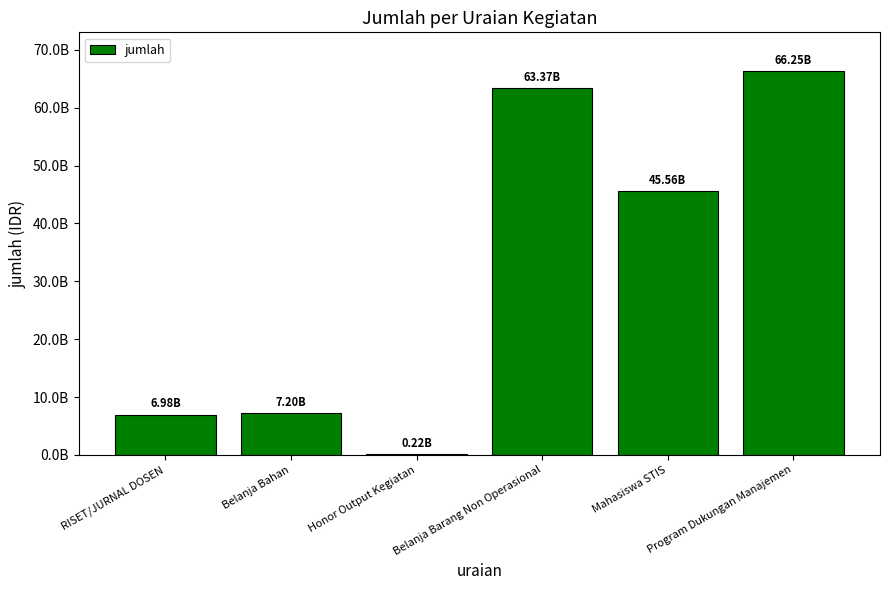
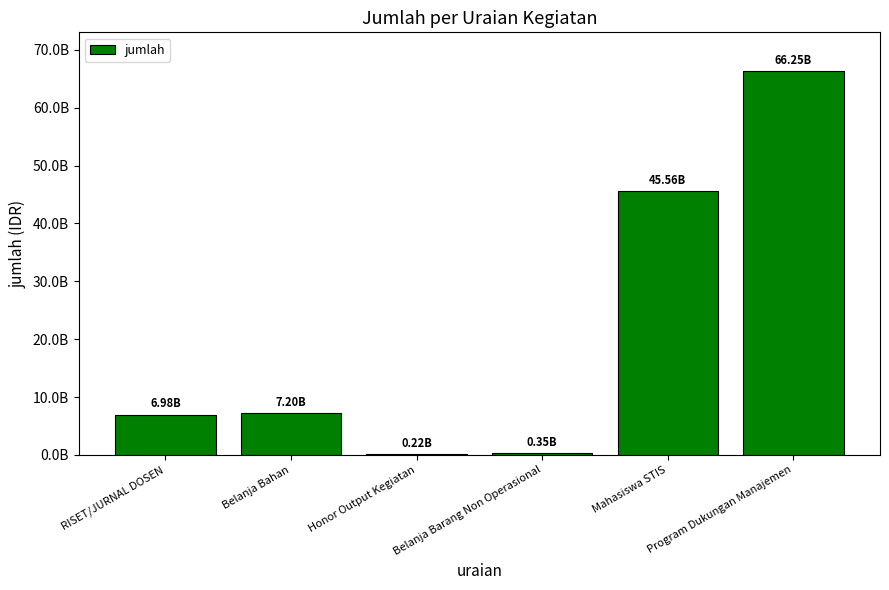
Belanja Barang Non Operasional: 63.37B -> 0.35B
